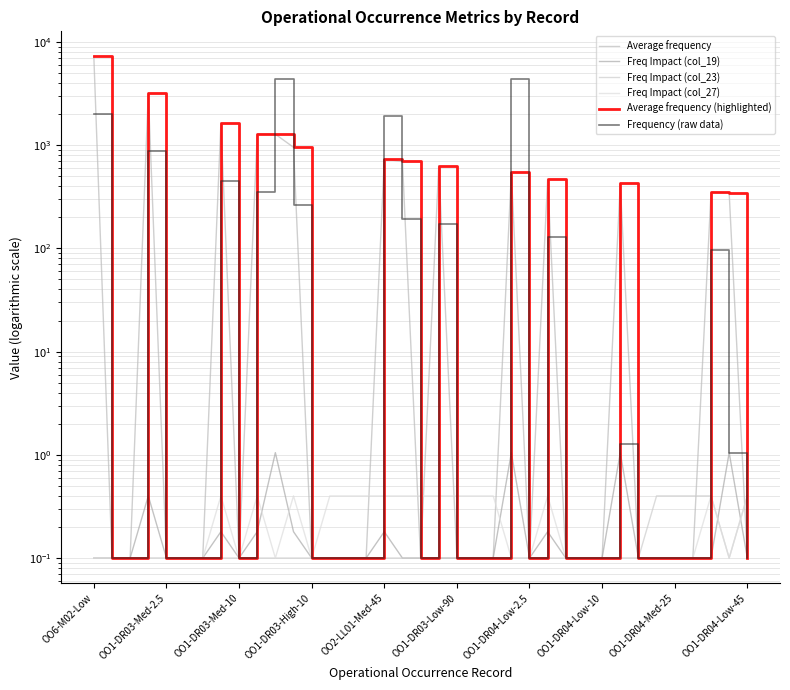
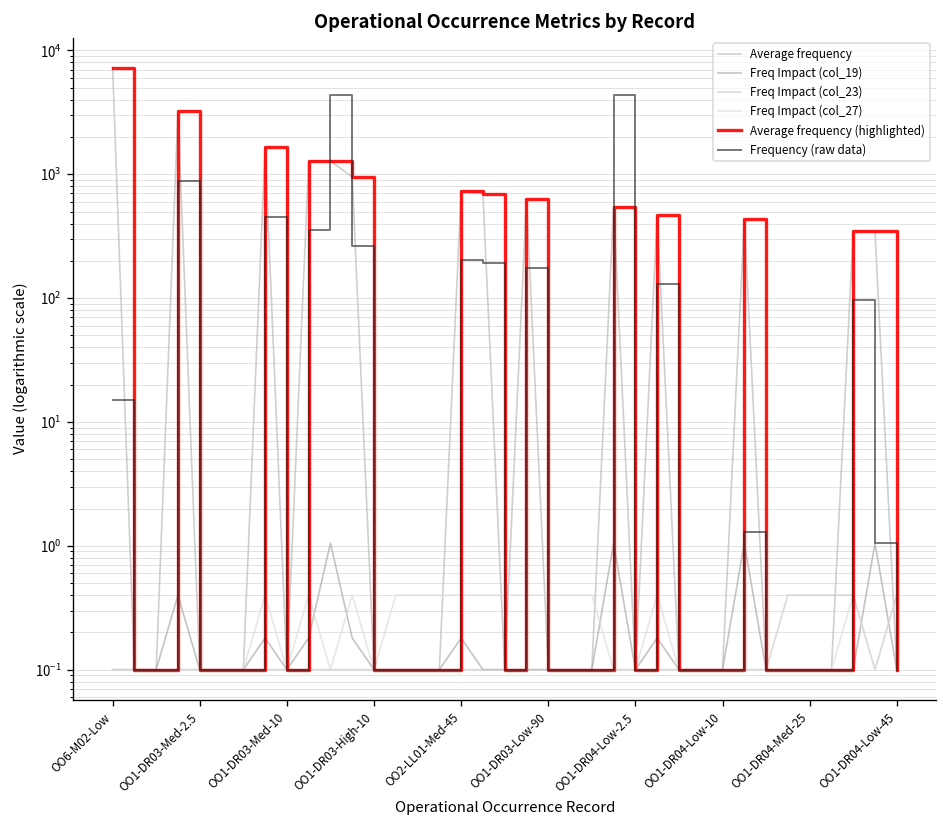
Frequency (raw data), OO6-M02-Low: 2000 -> 15
Frequency (raw data), OO2-LL01-Med-45: 1900 -> 200
